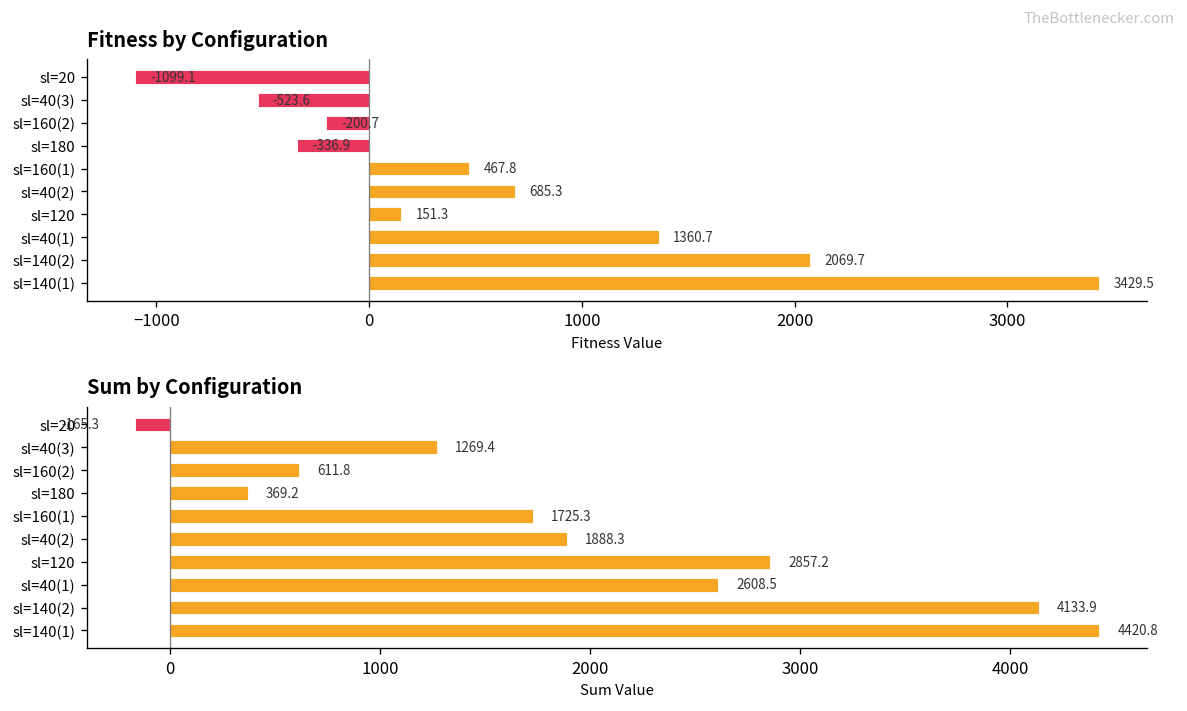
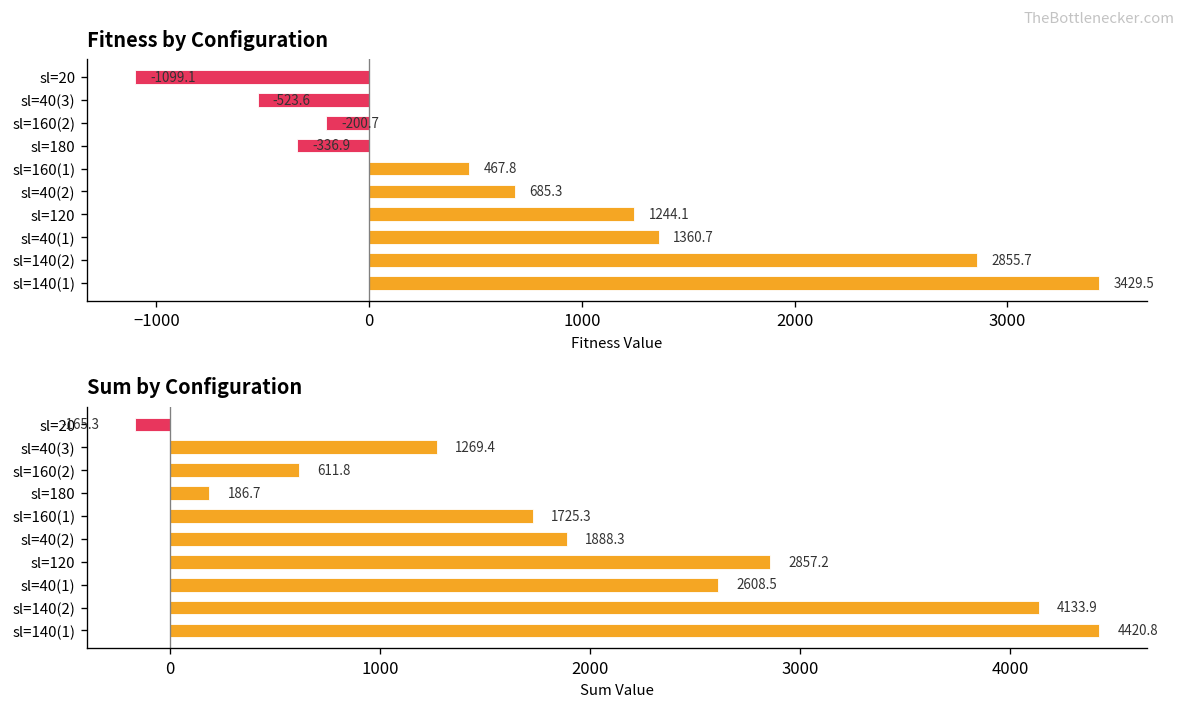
Fitness by Configuration, sl=120: 151.3 -> 1244.1
Fitness by Configuration, sl=140(2): 2069.7 -> 2855.7
Sum by Configuration, sl=180: 369.2 -> 186.7
